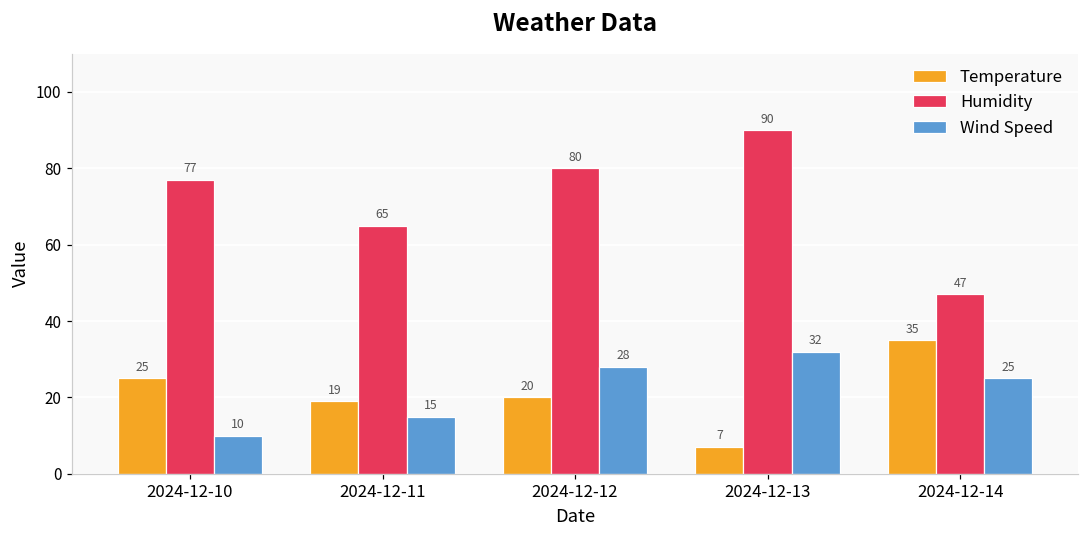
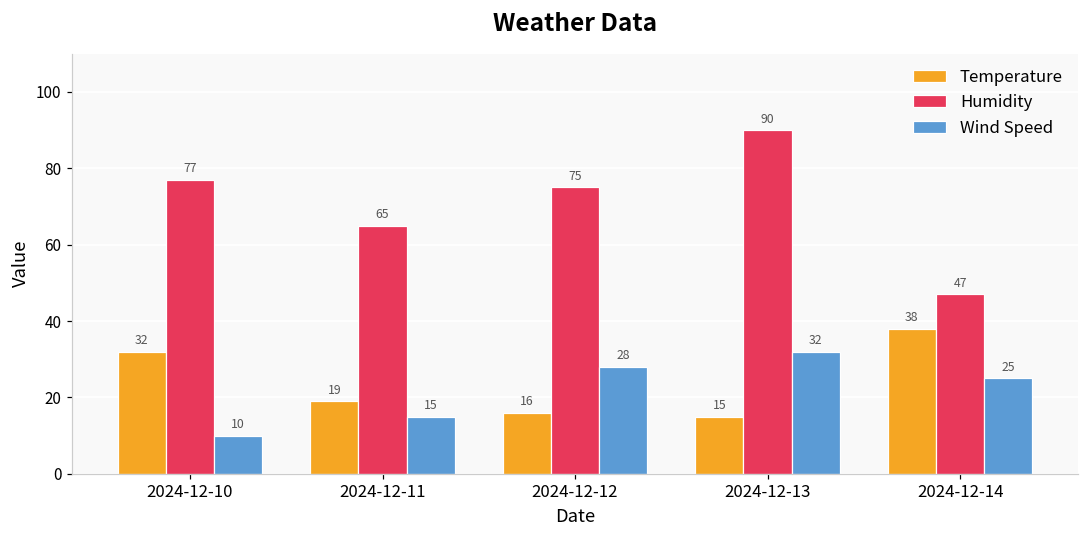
Temperature, 2024-12-10: 25 -> 32
Temperature, 2024-12-12: 20 -> 16
Humidity, 2024-12-12: 80 -> 75
Temperature, 2024-12-13: 7 -> 15
Temperature, 2024-12-14: 35 -> 38
